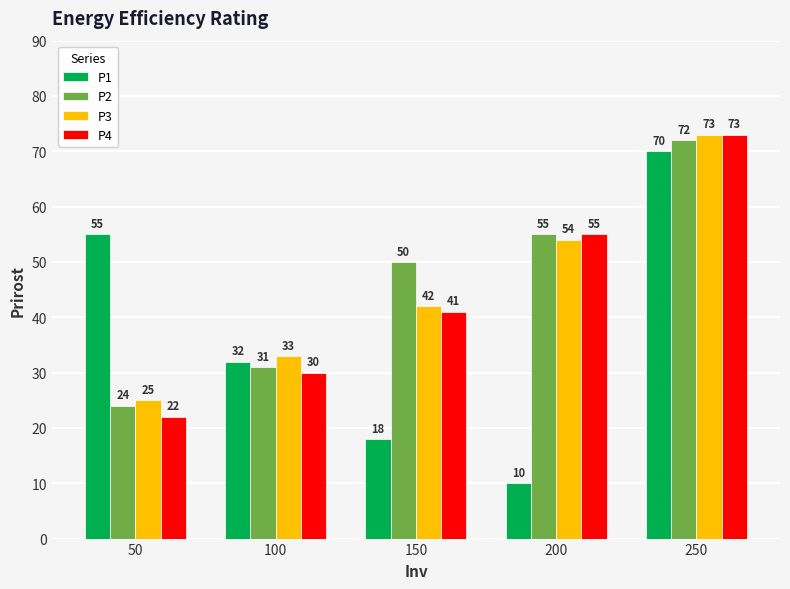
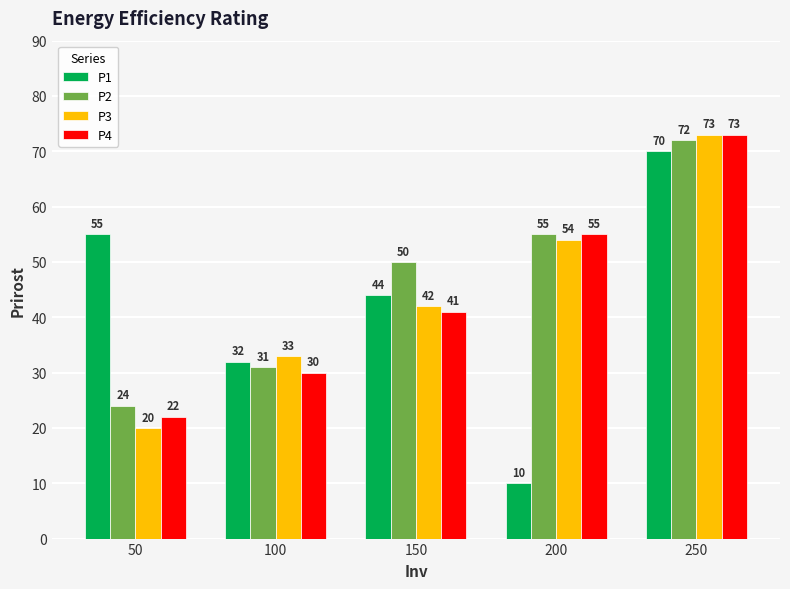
P3, 50: 25 -> 20
P1, 150: 18 -> 44
